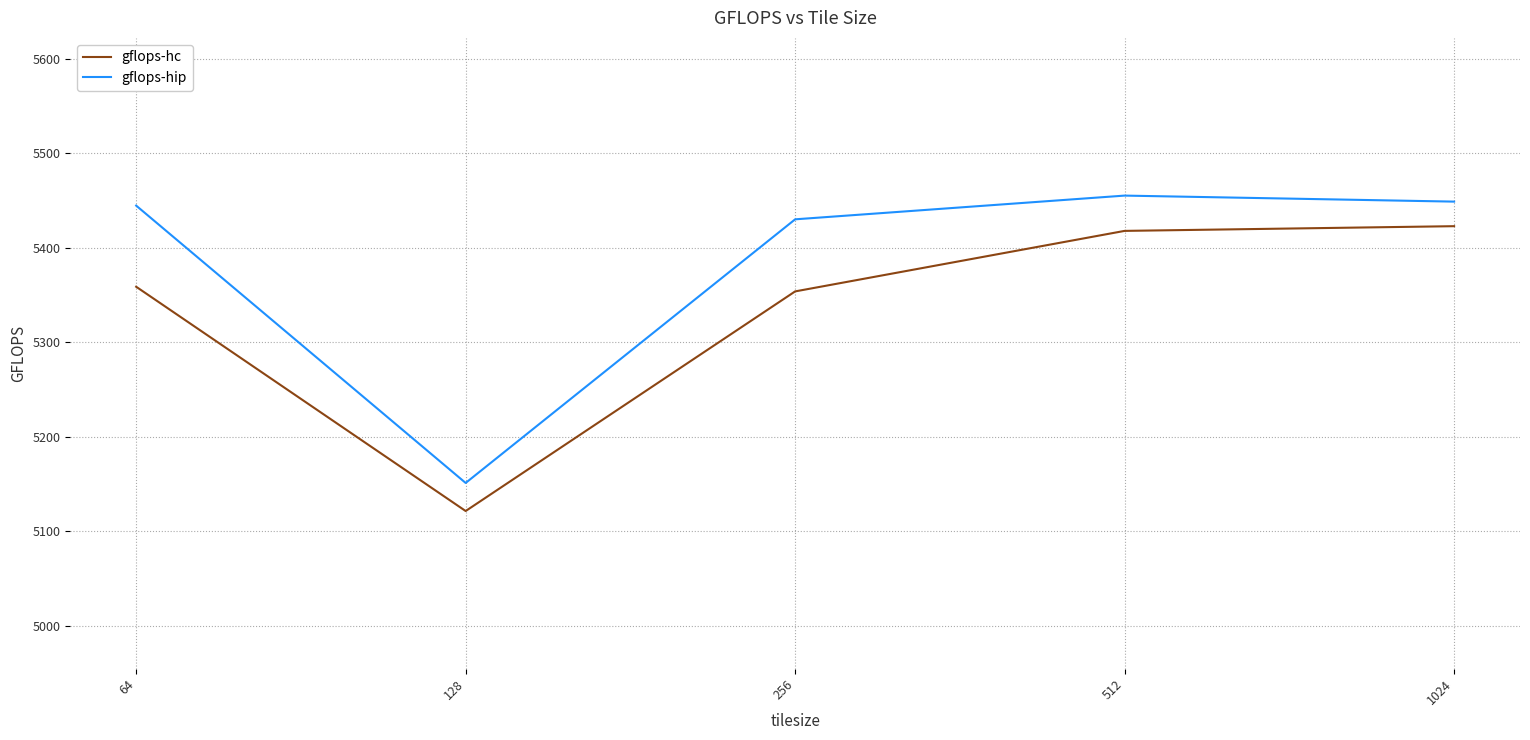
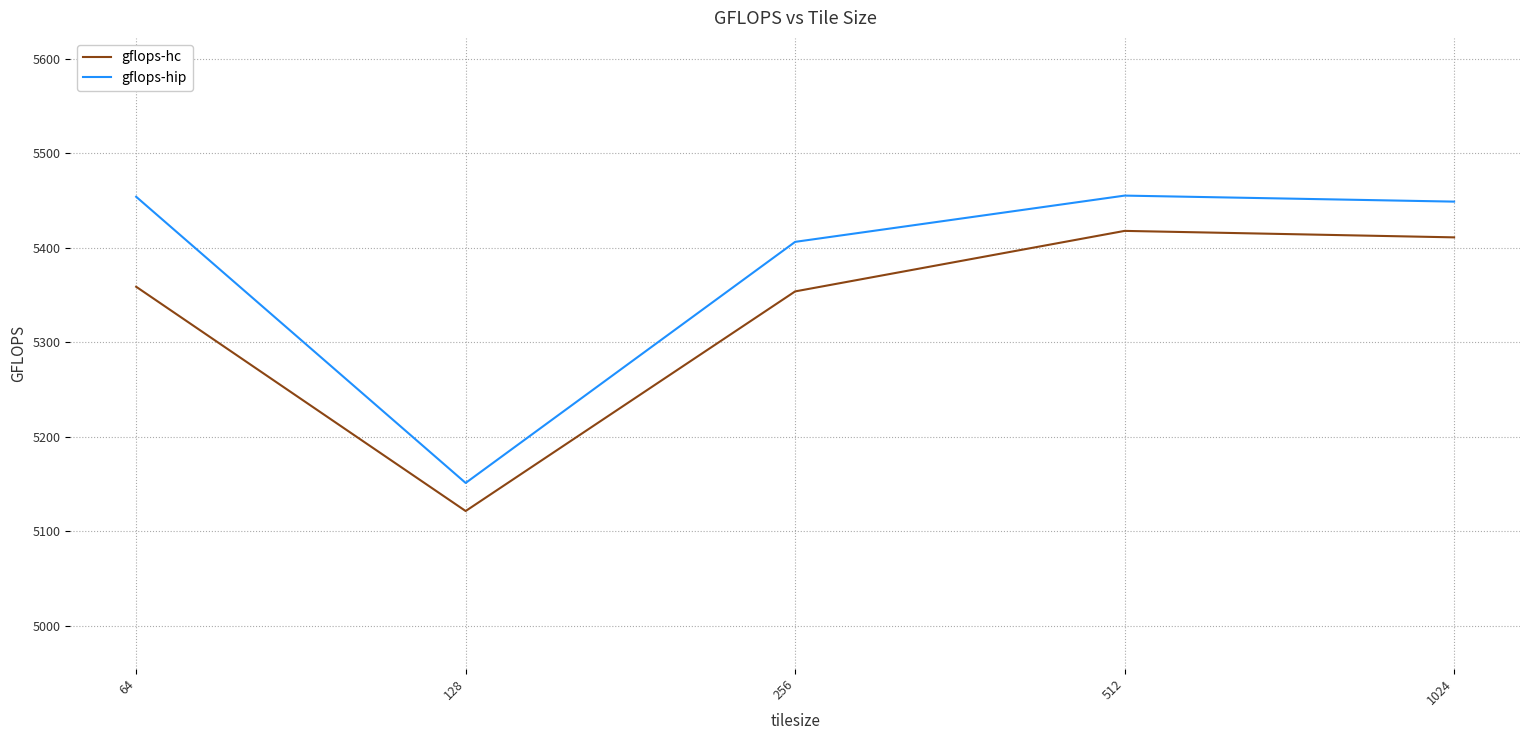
gflops-hip, 64: 5440 -> 5450
gflops-hip, 256: 5430 -> 5410
gflops-hc, 1024: 5420 -> 5410
